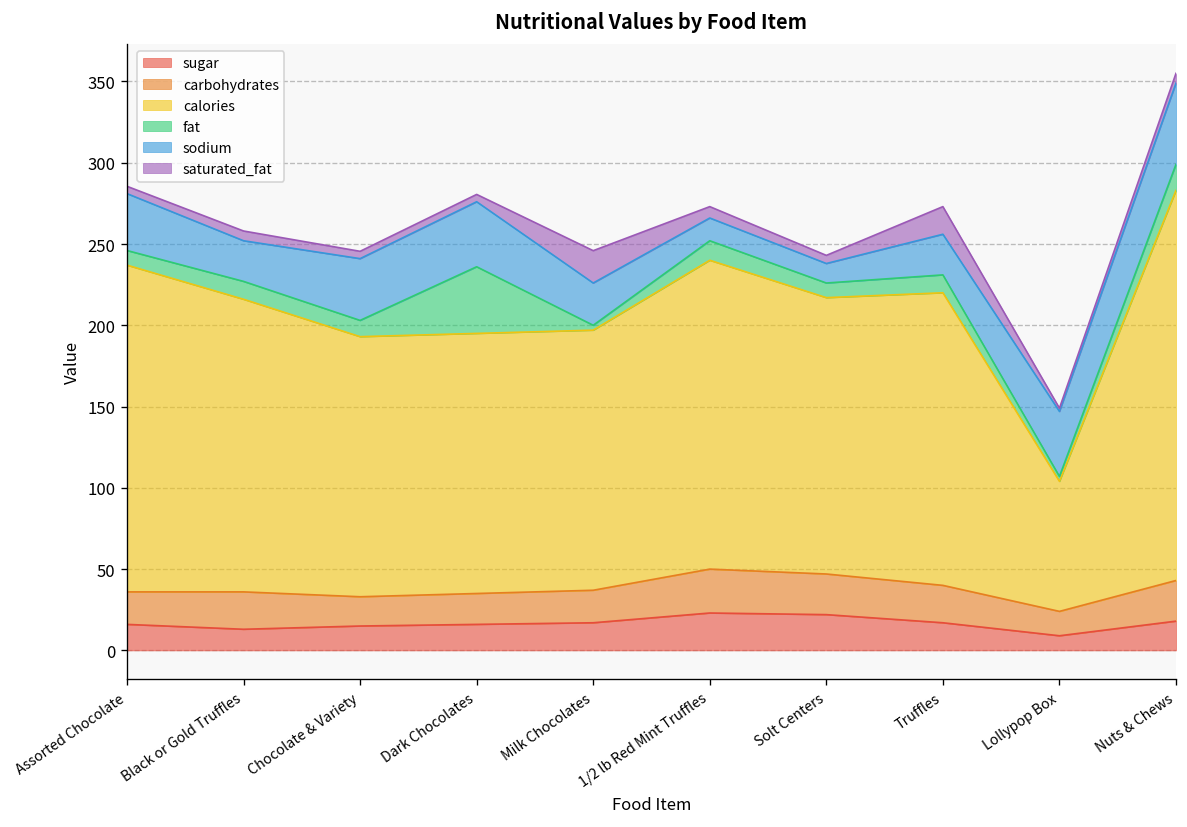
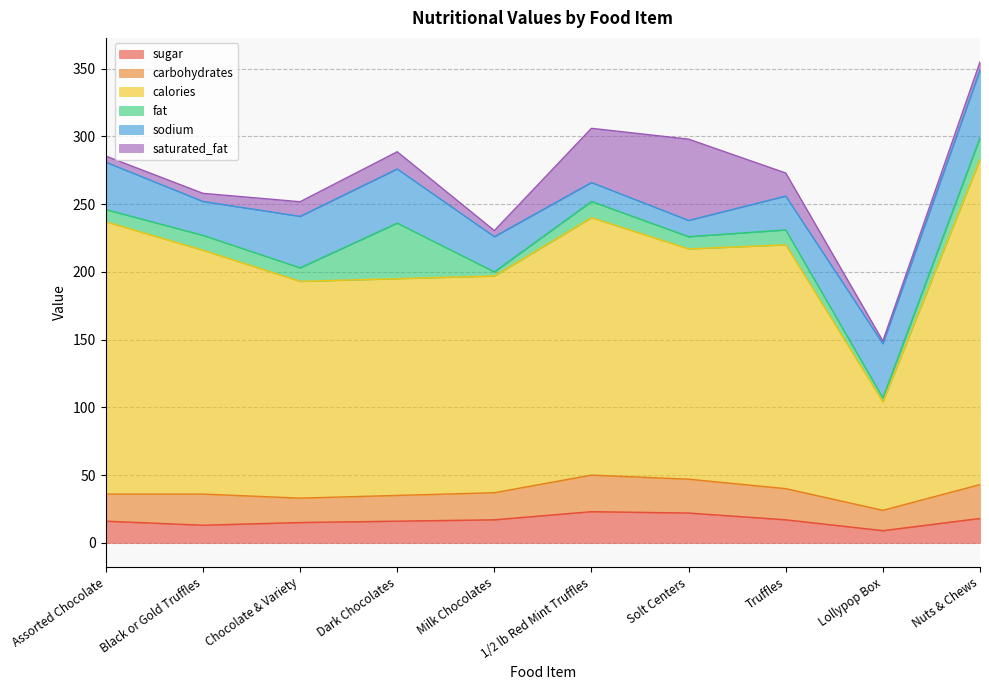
saturated_fat, Chocolate & Variety: 5 -> 11
saturated_fat, Dark Chocolates: 5 -> 13
saturated_fat, Milk Chocolates: 20 -> 5
saturated_fat, 1/2 lb Red Mint Truffles: 7 -> 40
saturated_fat, Solt Centers: 5 -> 60
